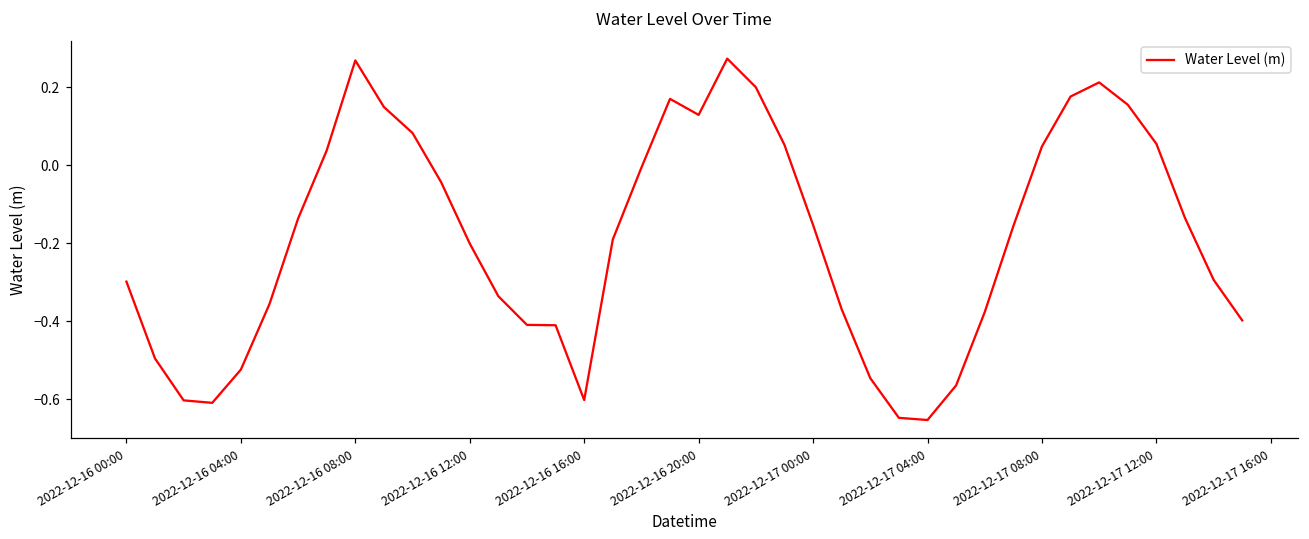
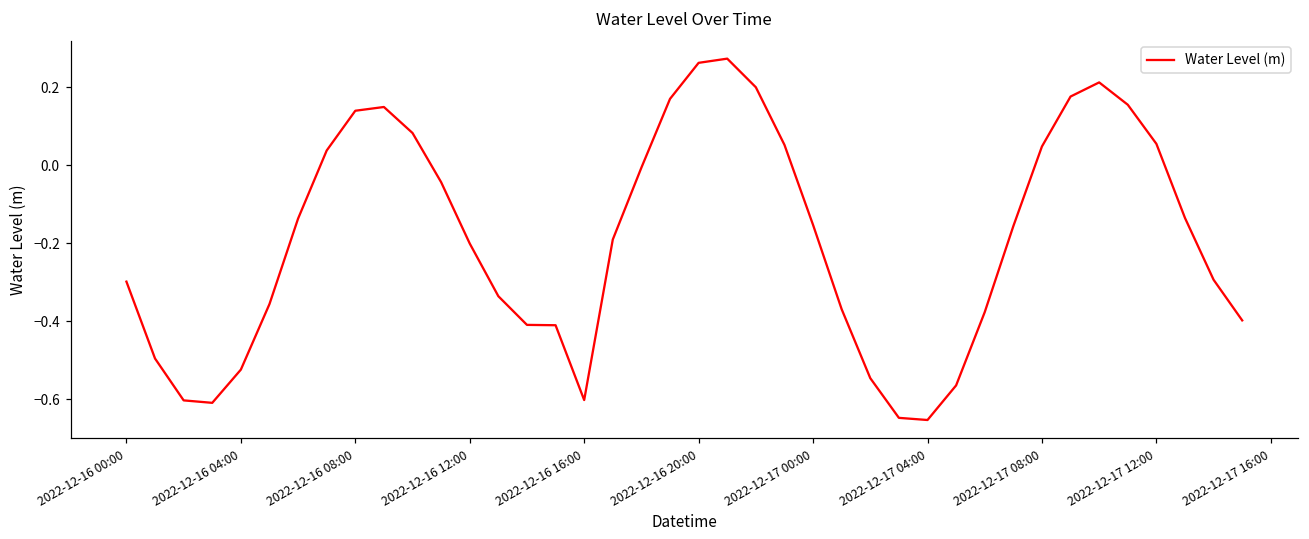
2022-12-16 08:00: 0.27 -> 0.14
2022-12-16 20:00: 0.13 -> 0.26
